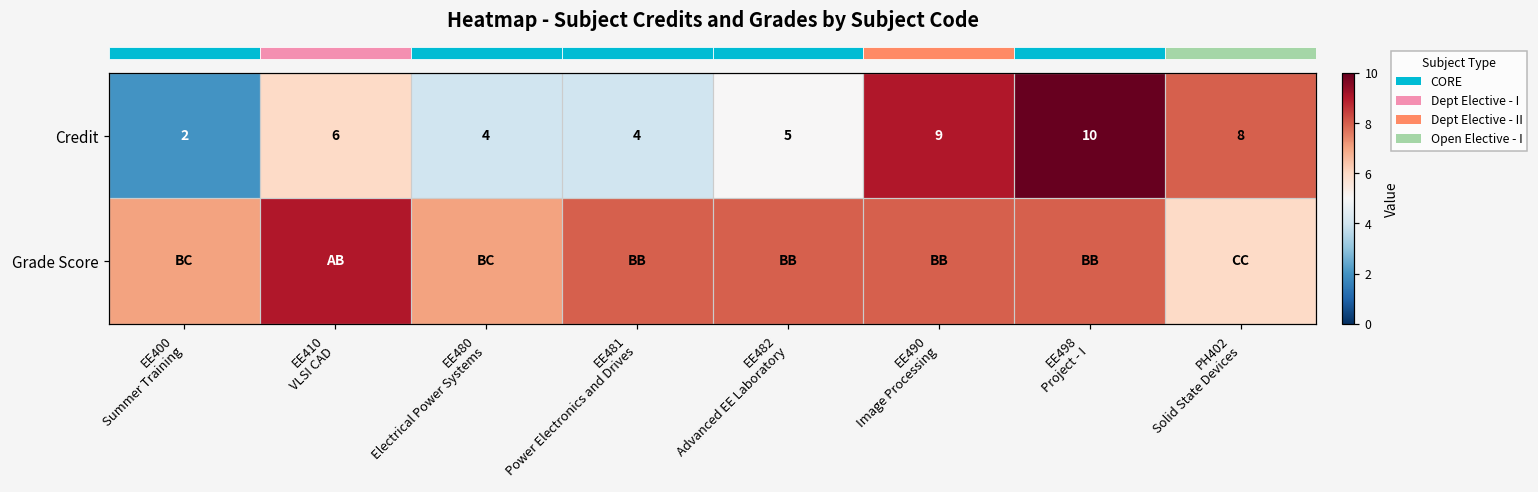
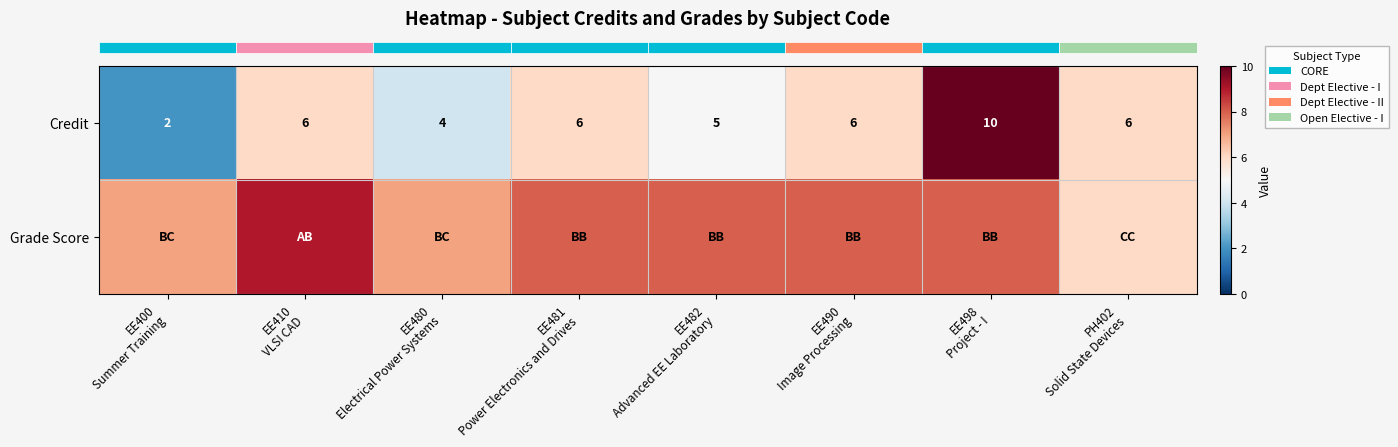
Credit, EE481 Power Electronics and Drives: 4 -> 6
Credit, EE490 Image Processing: 9 -> 6
Credit, PH402 Solid State Devices: 8 -> 6
